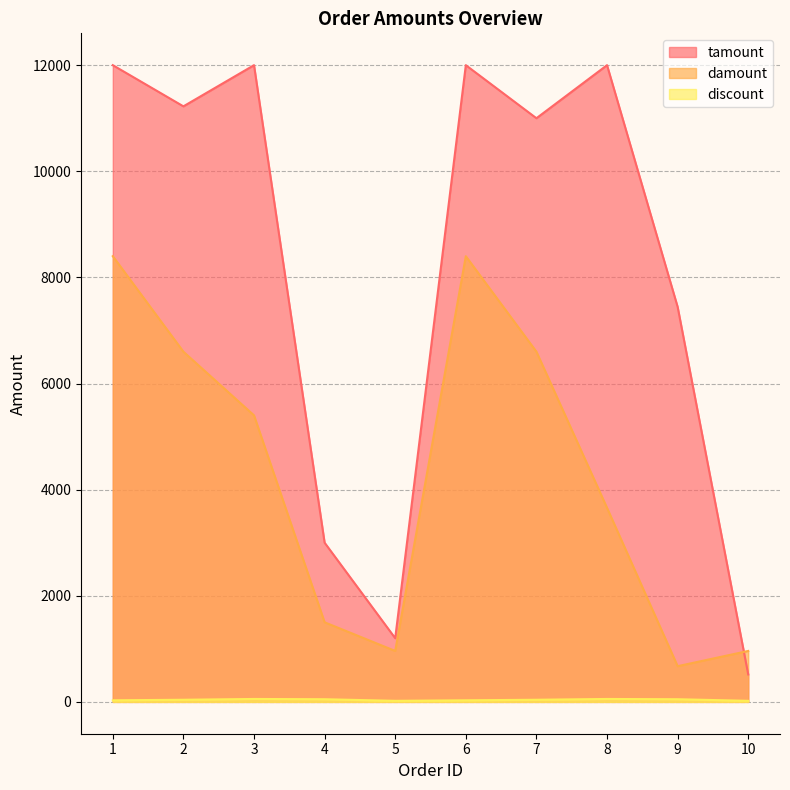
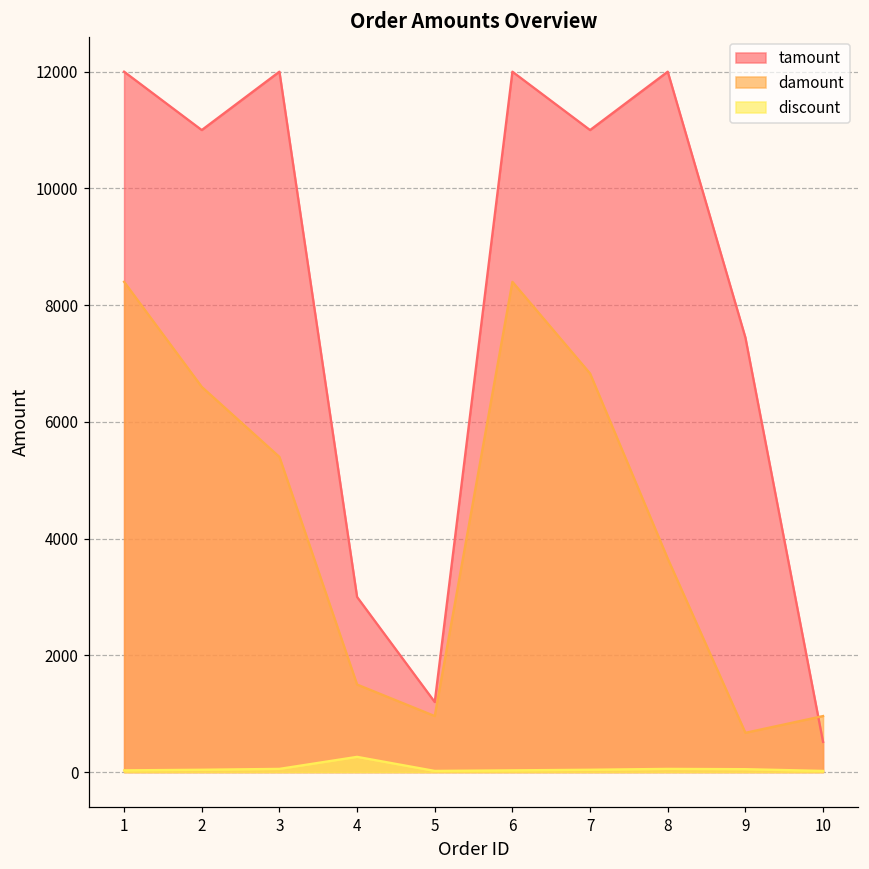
tamount, 2: 11200 -> 11000
discount, 4: 100 -> 300
damount, 7: 6600 -> 6800
